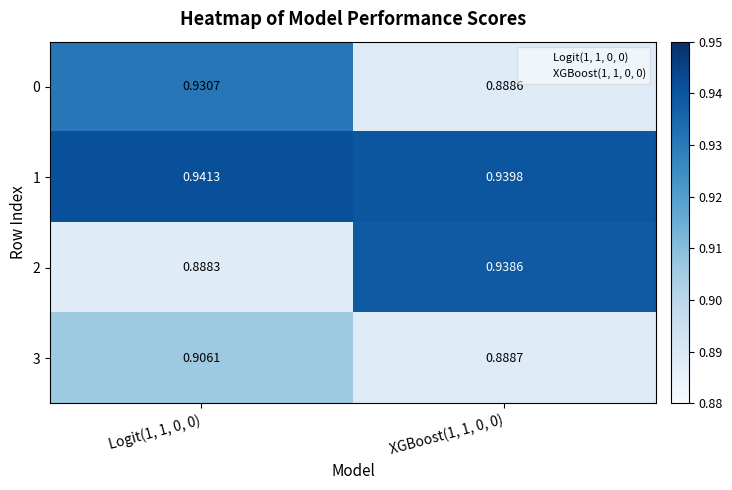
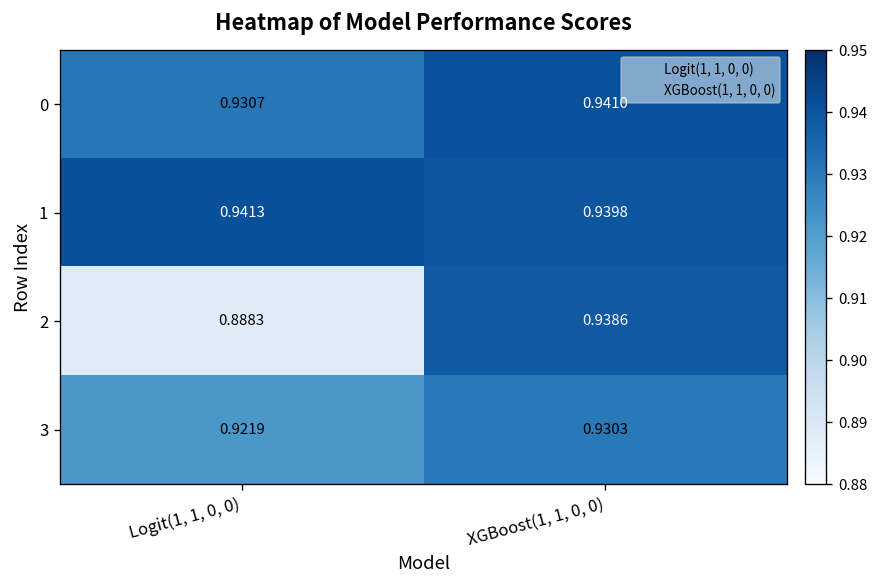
0, XGBoost(1, 1, 0, 0): 0.8886 -> 0.9410
3, Logit(1, 1, 0, 0): 0.9061 -> 0.9219
3, XGBoost(1, 1, 0, 0): 0.8887 -> 0.9303
